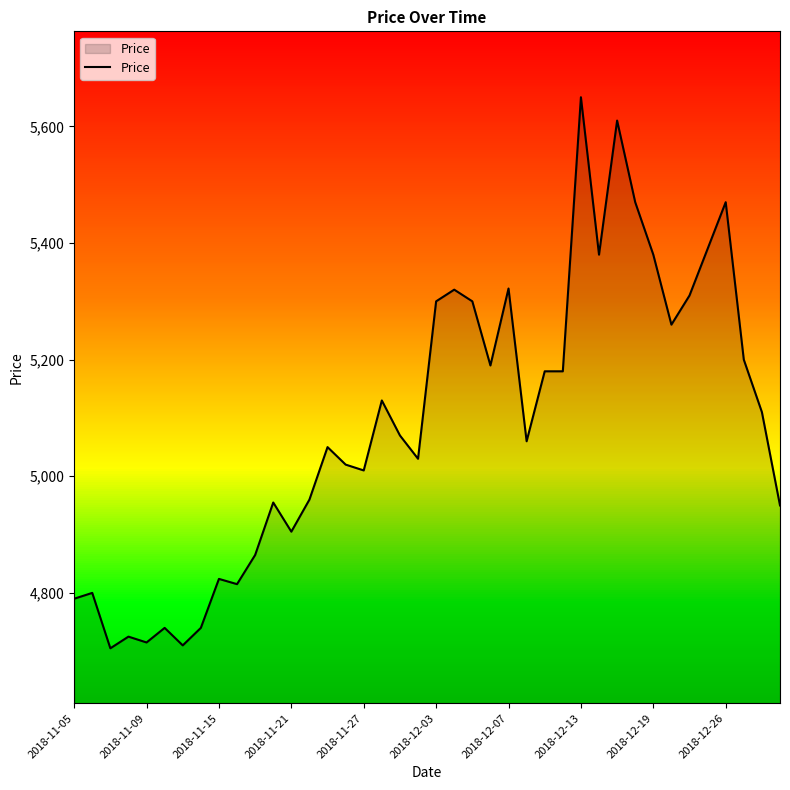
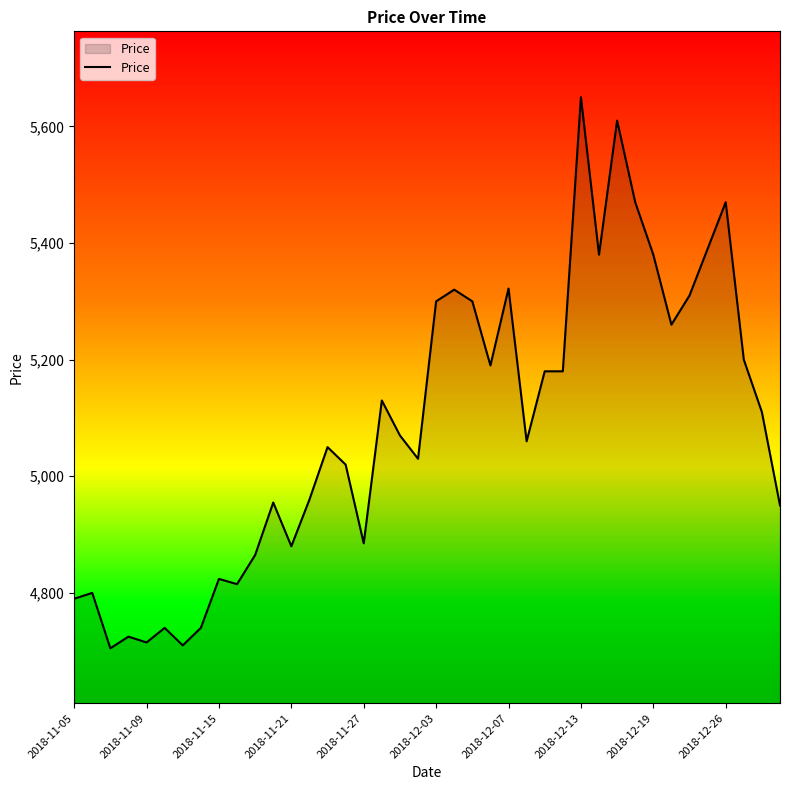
2018-11-21: 4,910 -> 4,880
2018-11-27: 5,010 -> 4,890
